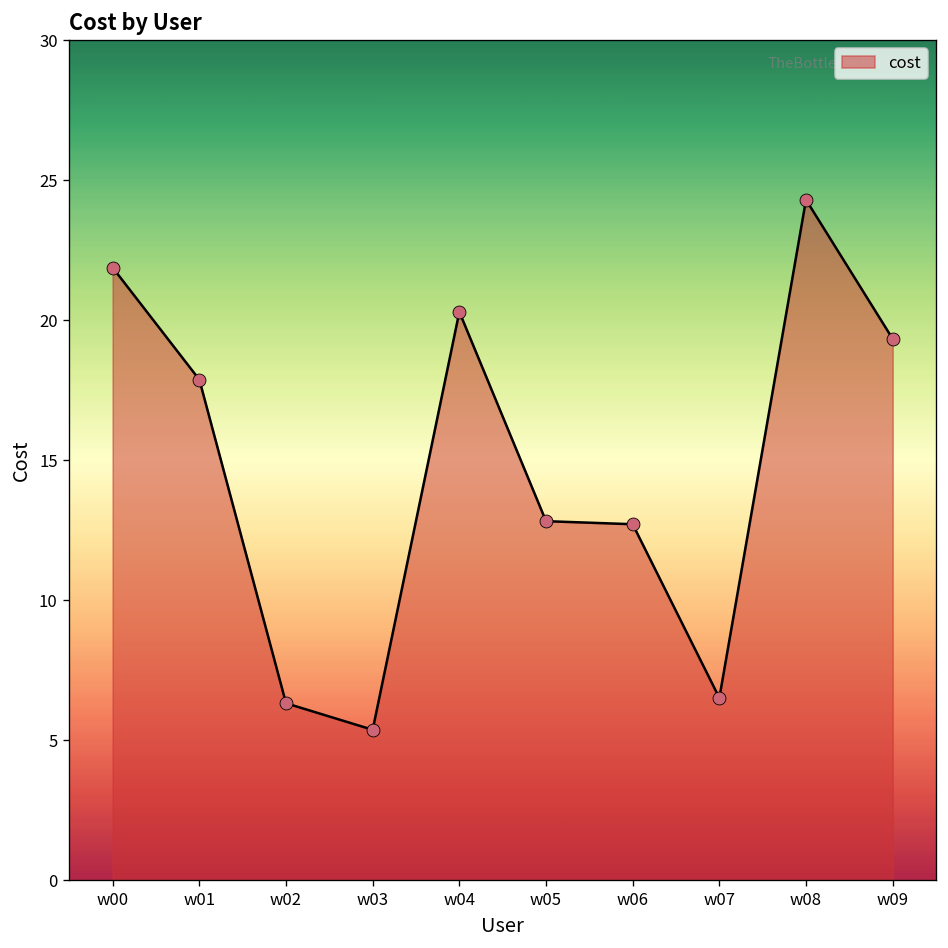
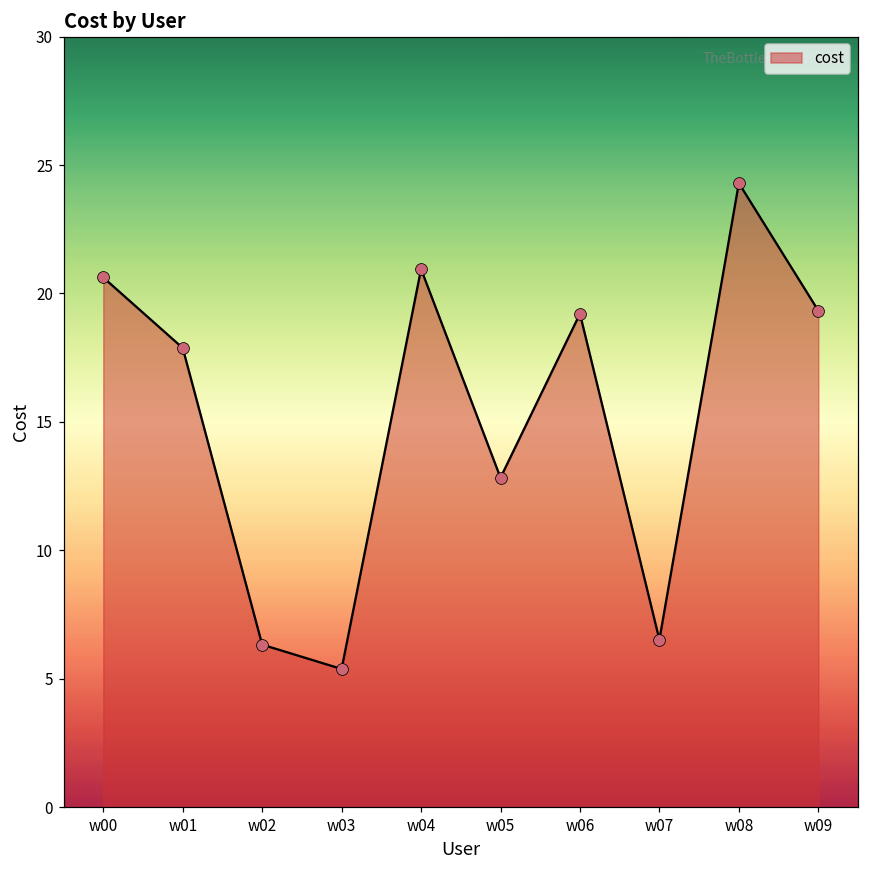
w00: 21.9 -> 20.6
w04: 20.3 -> 21.0
w06: 12.7 -> 19.2
